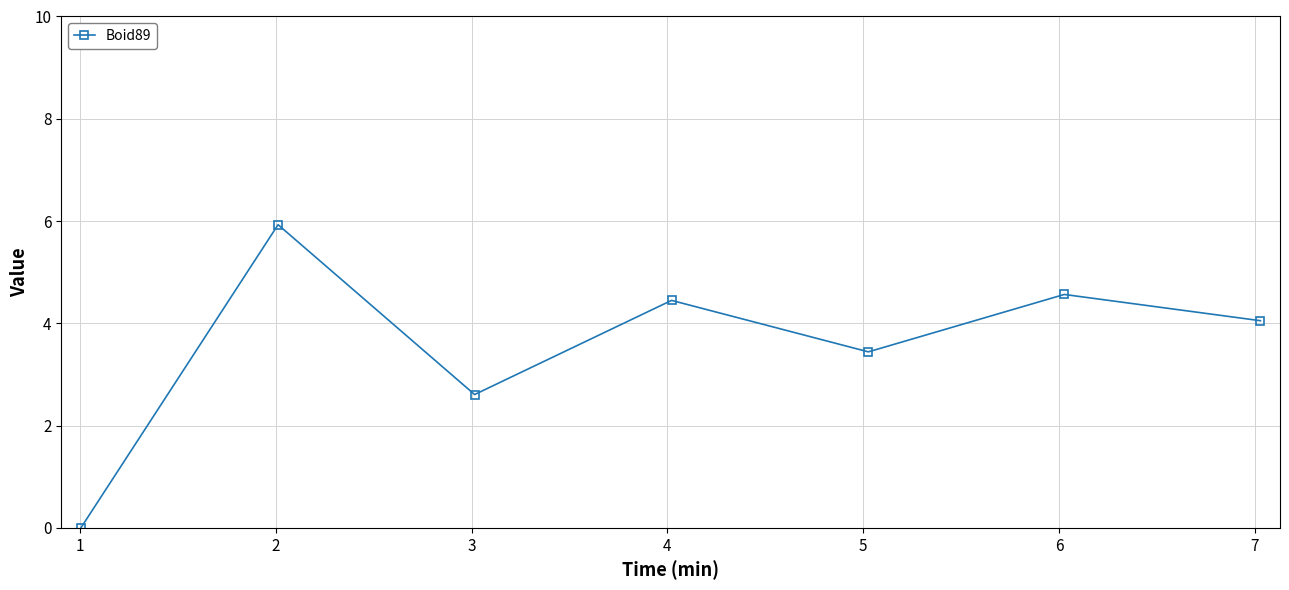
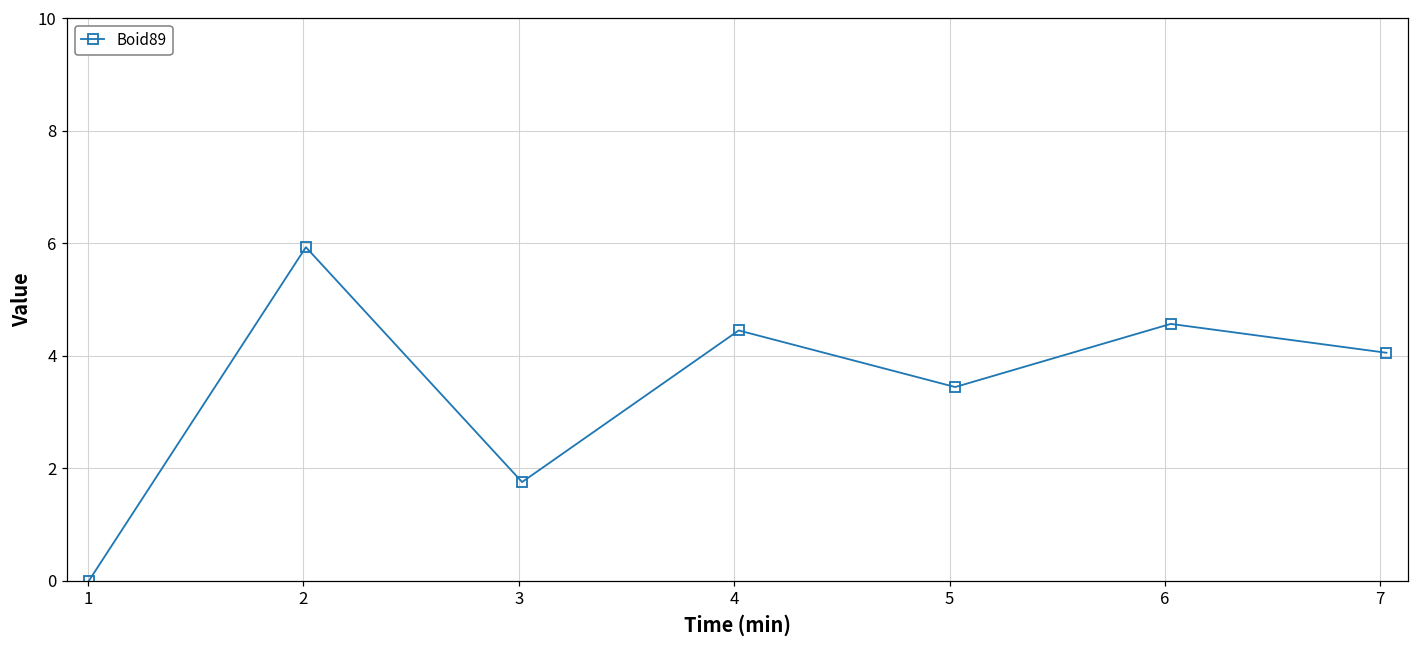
3: 2.6 -> 1.8
